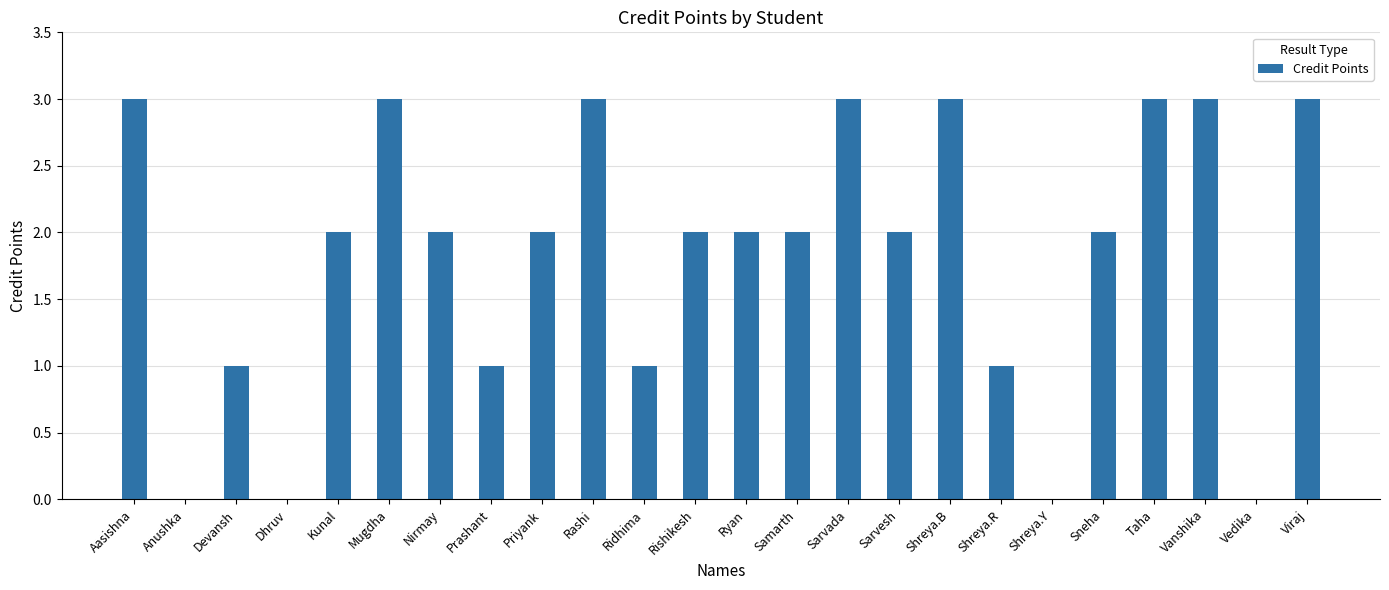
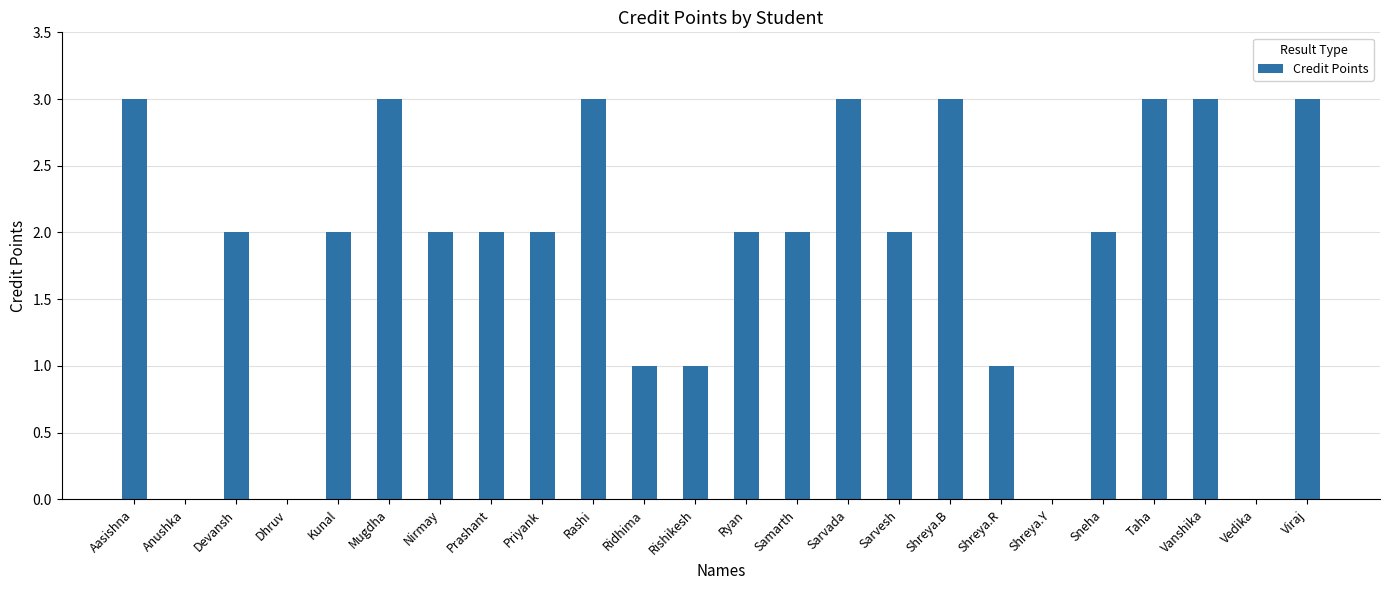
Devansh: 1 -> 2
Prashant: 1 -> 2
Rishikesh: 2 -> 1
